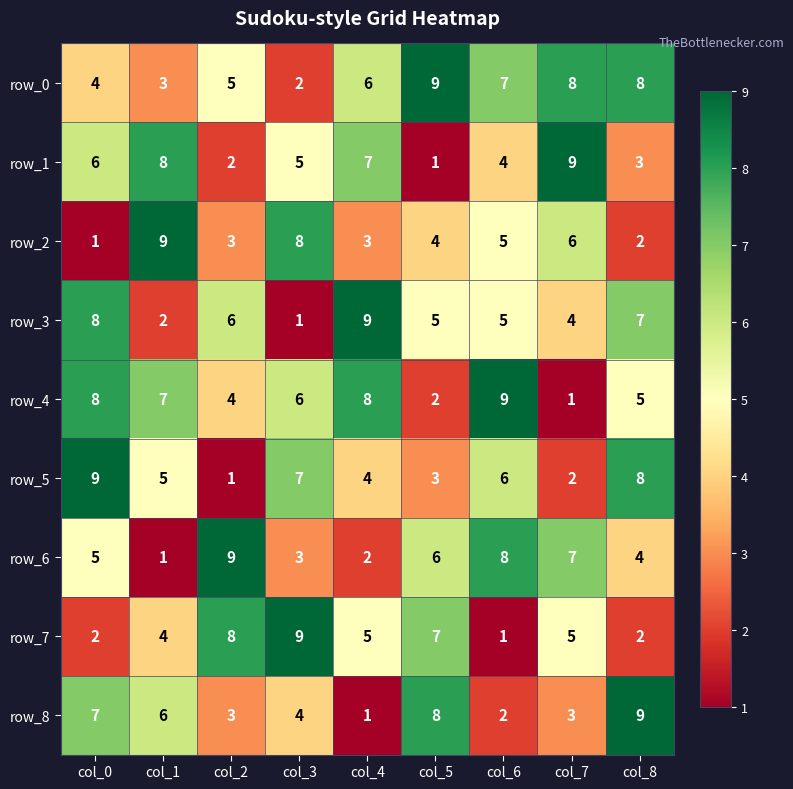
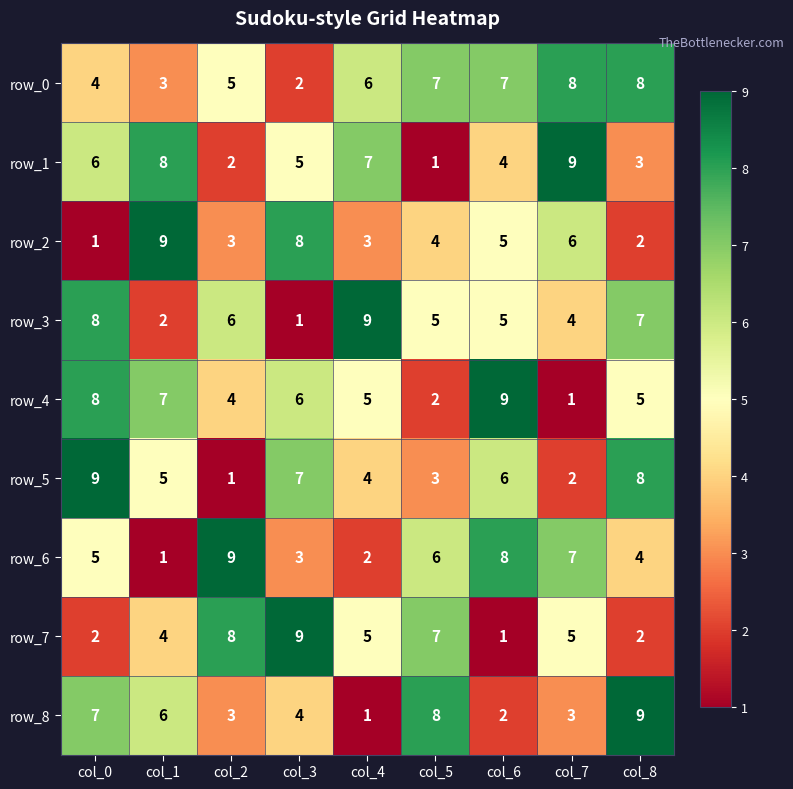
row_0, col_5: 9 -> 7
row_4, col_4: 8 -> 5
